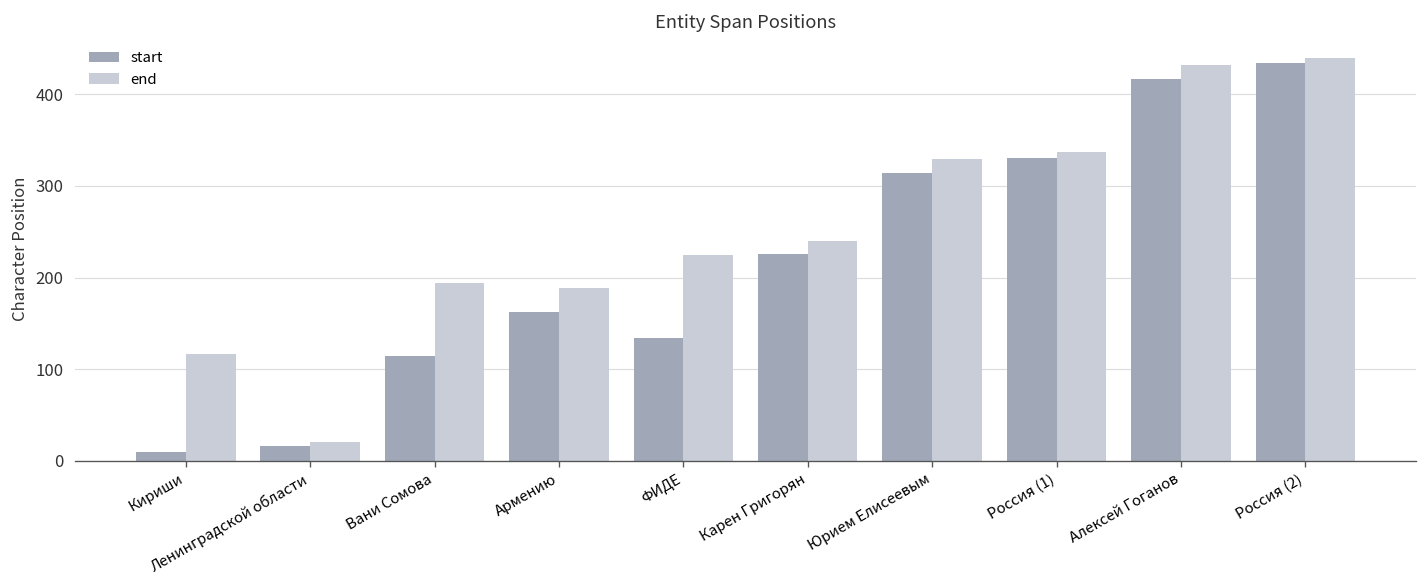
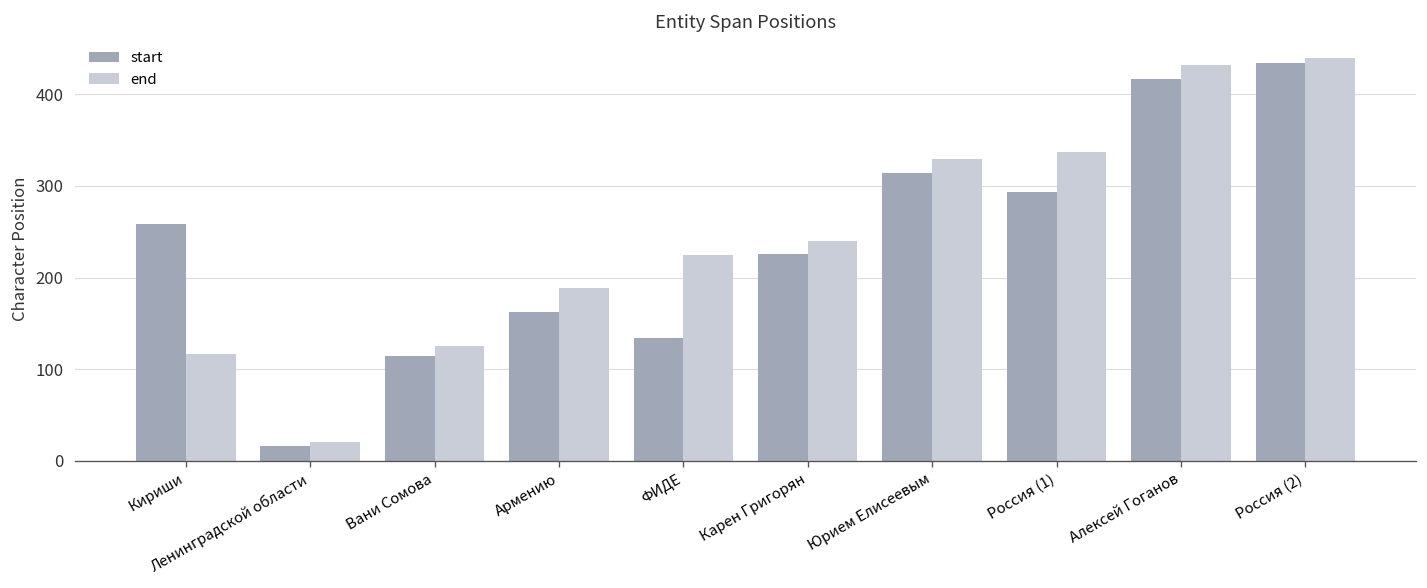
start, Кириши: 10 -> 260
end, Вани Сомова: 190 -> 130
start, Россия (1): 330 -> 290
